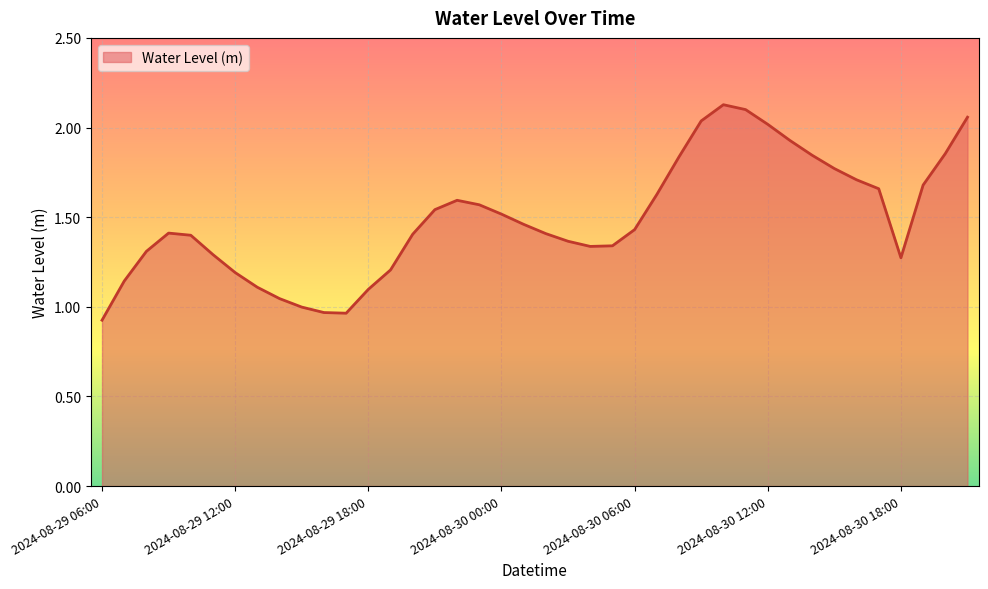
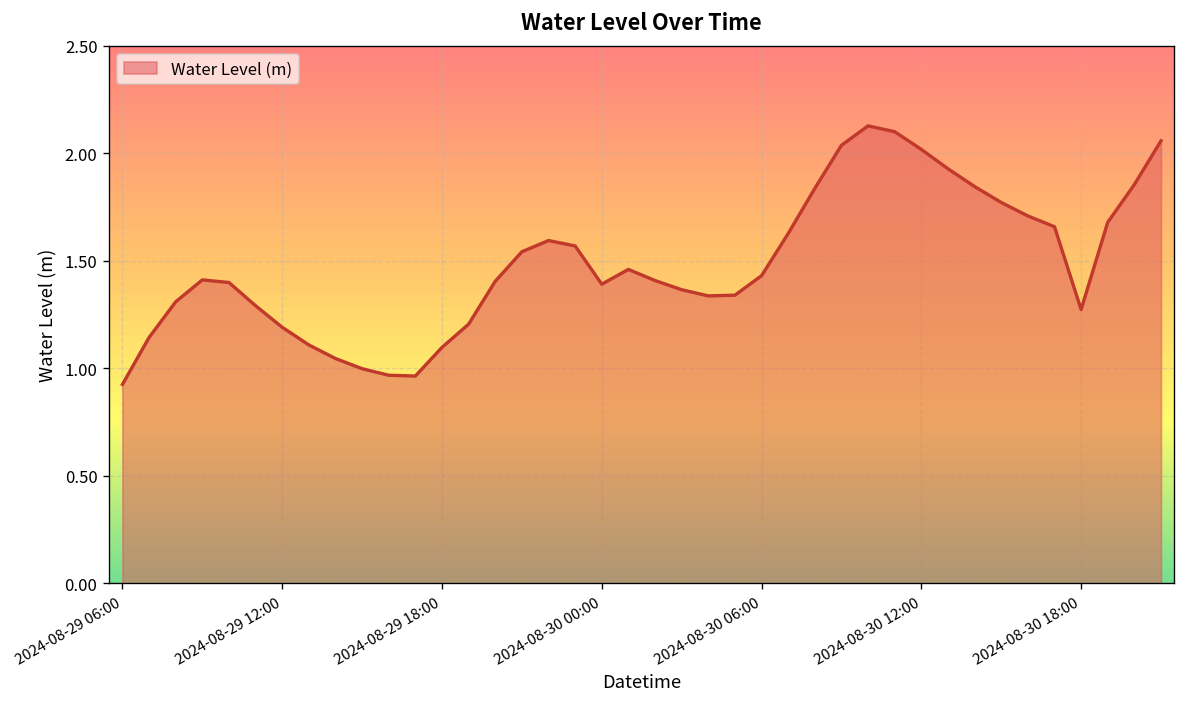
2024-08-30 00:00: 1.52 -> 1.39
